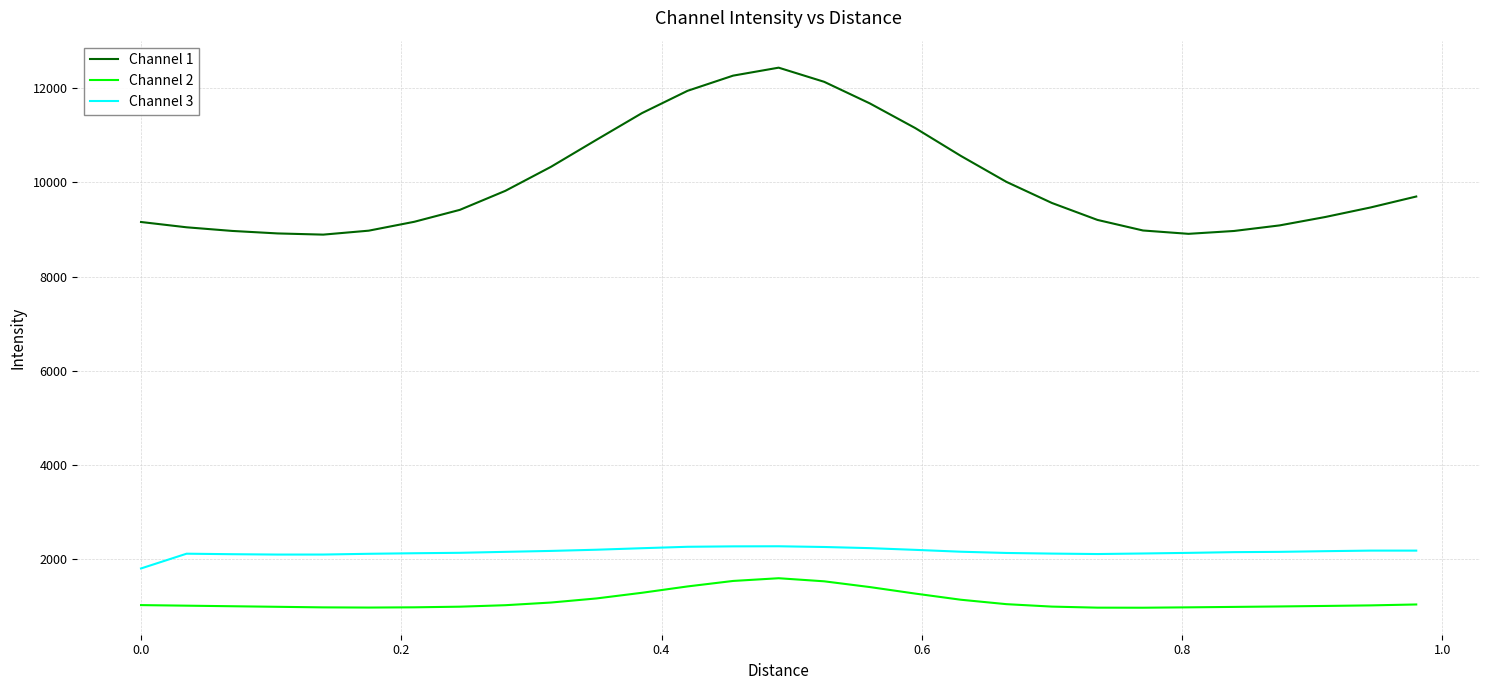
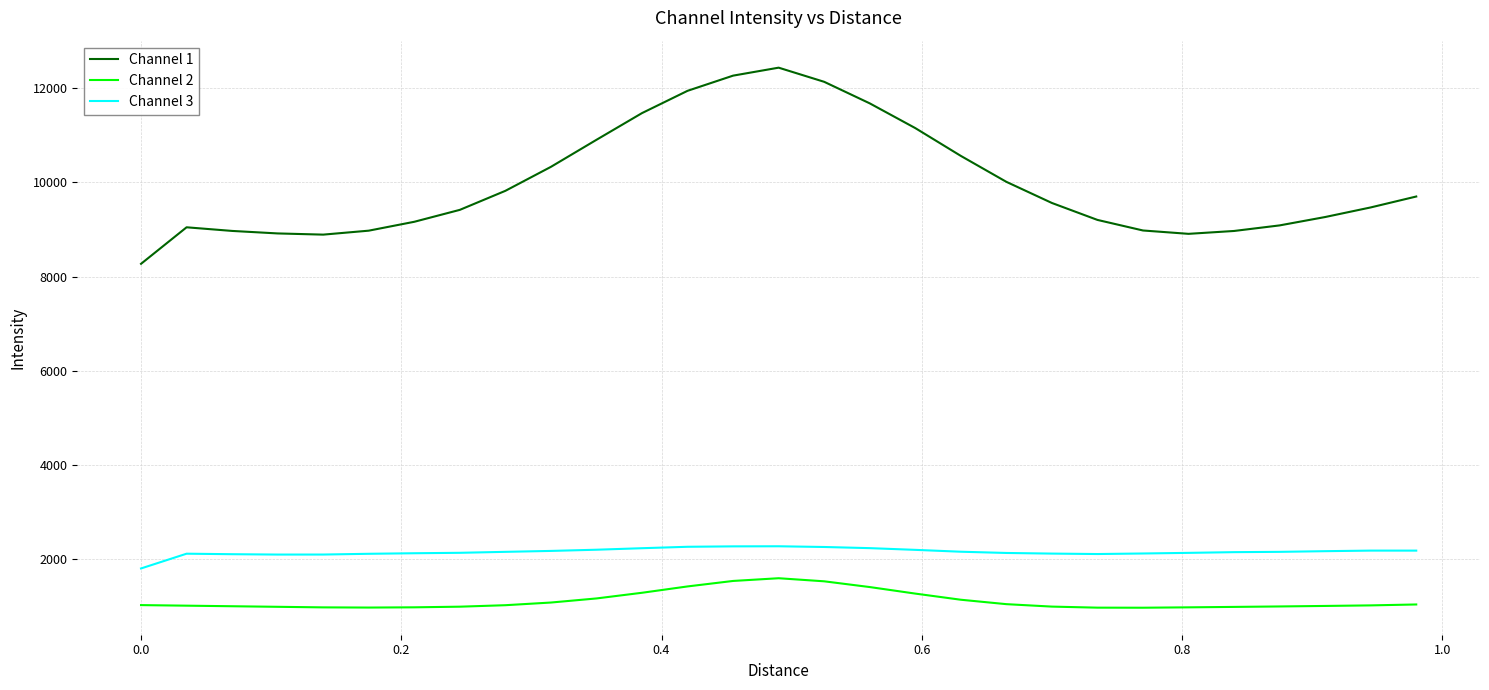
Channel 1, 0.0: 9200 -> 8300
